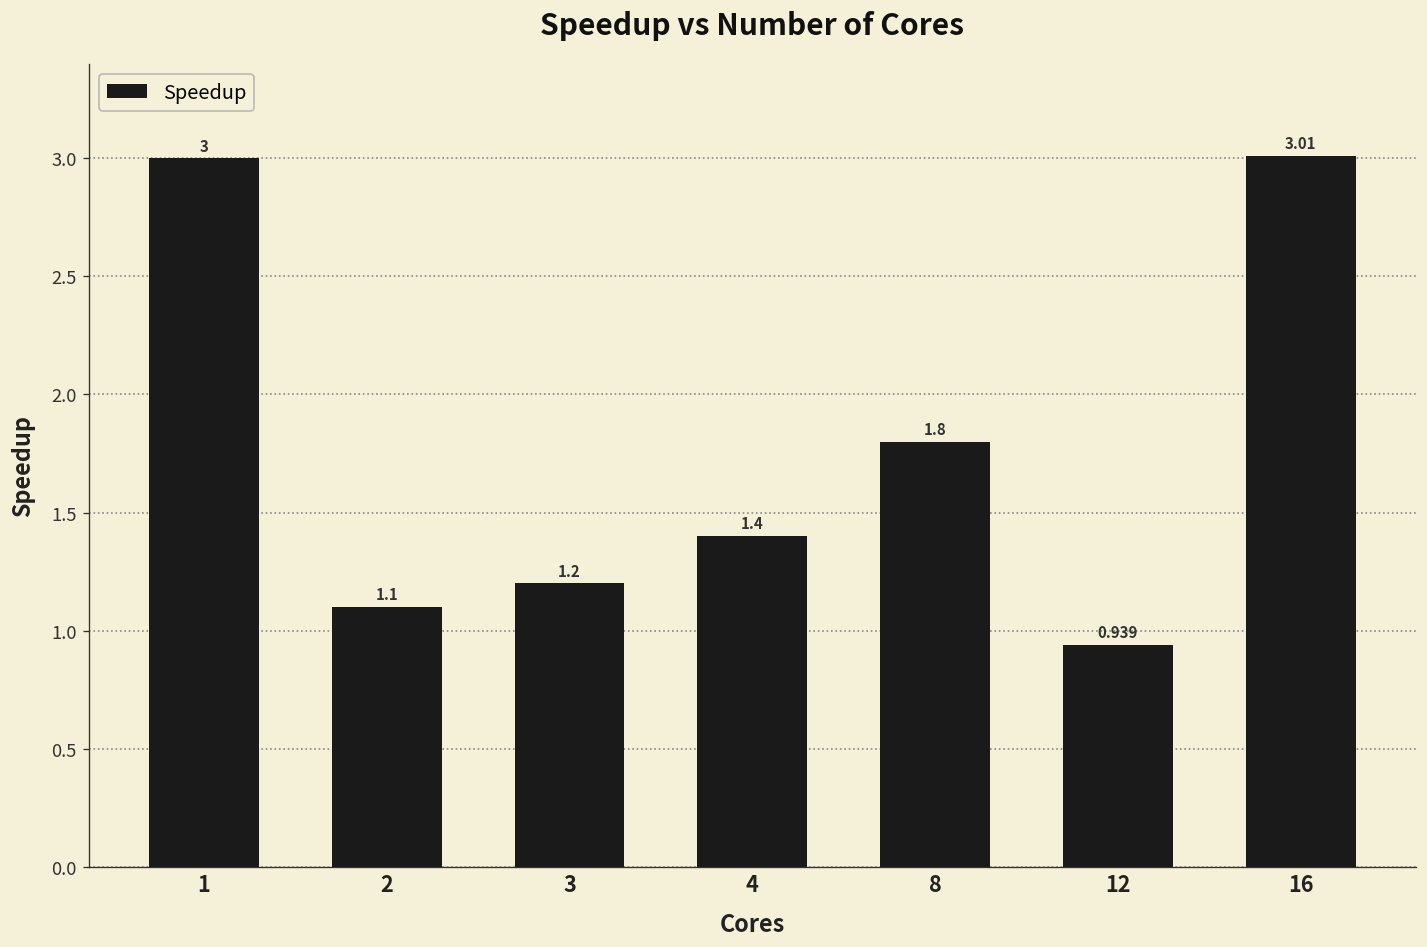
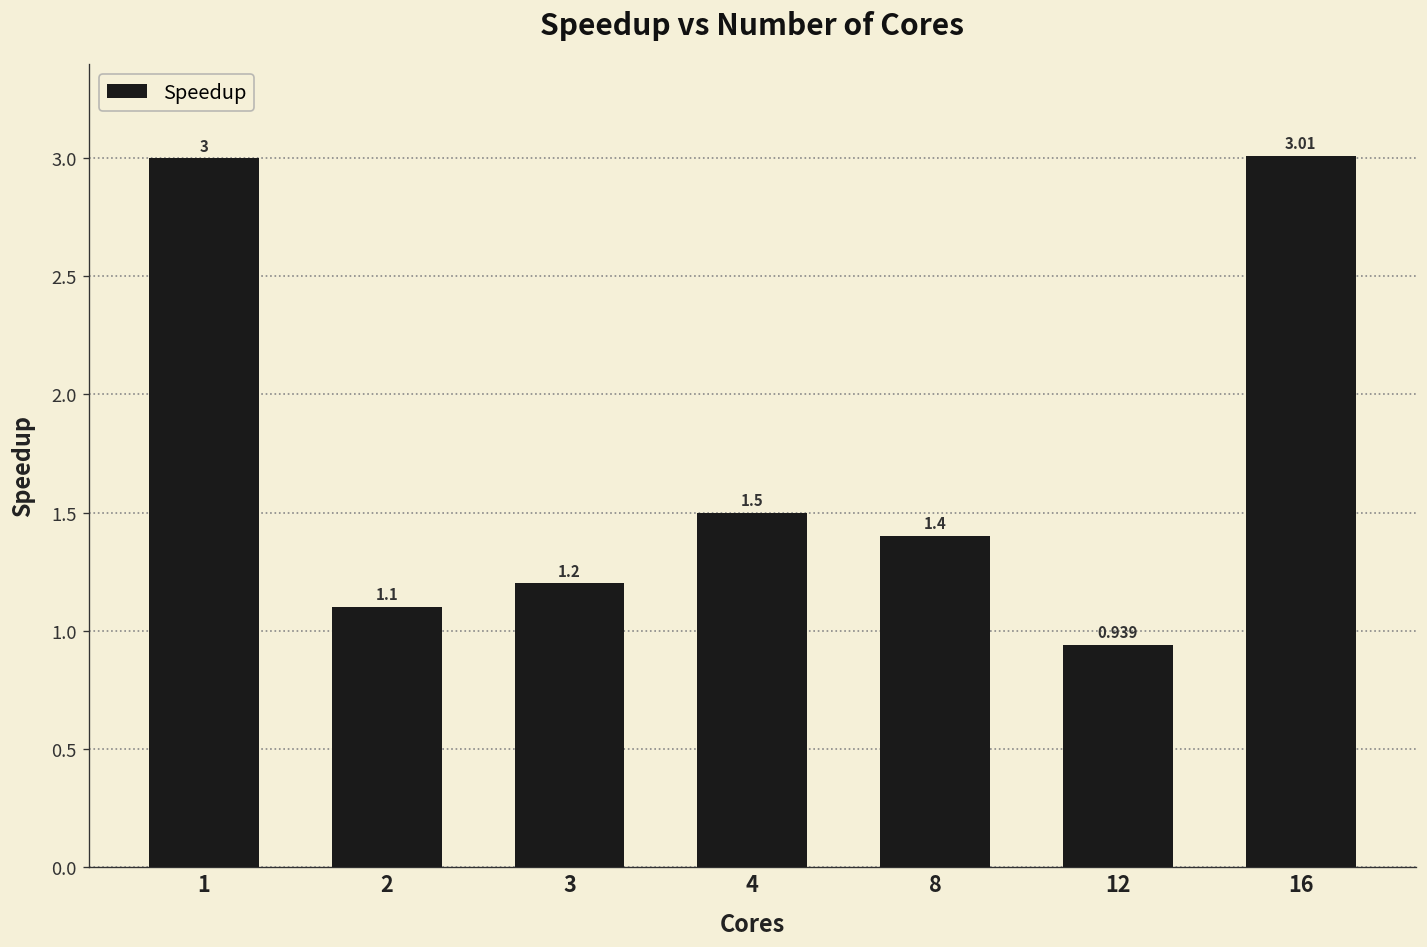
4: 1.4 -> 1.5
8: 1.8 -> 1.4
